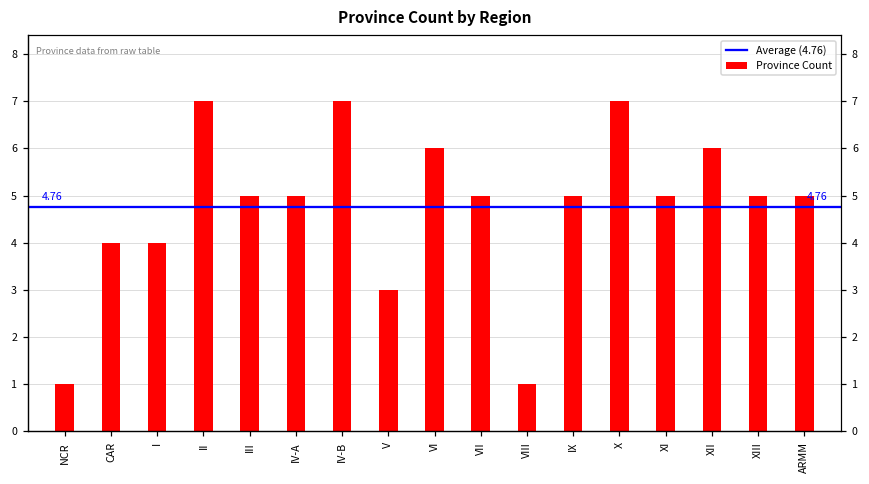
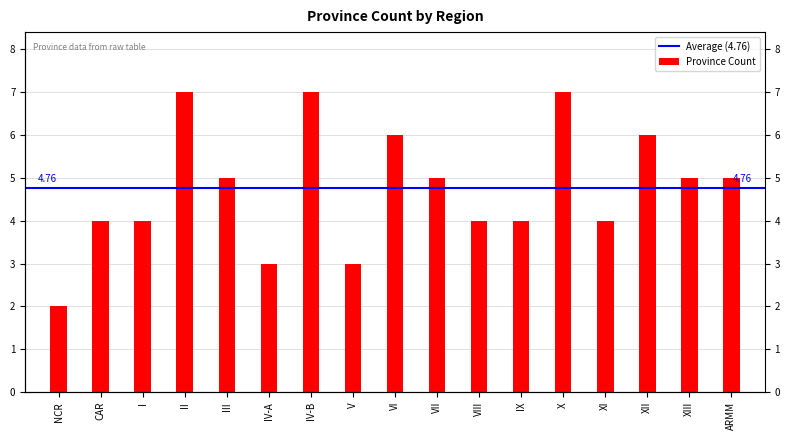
NCR: 1 -> 2
IV-A: 5 -> 3
VIII: 1 -> 4
IX: 5 -> 4
XI: 5 -> 4
